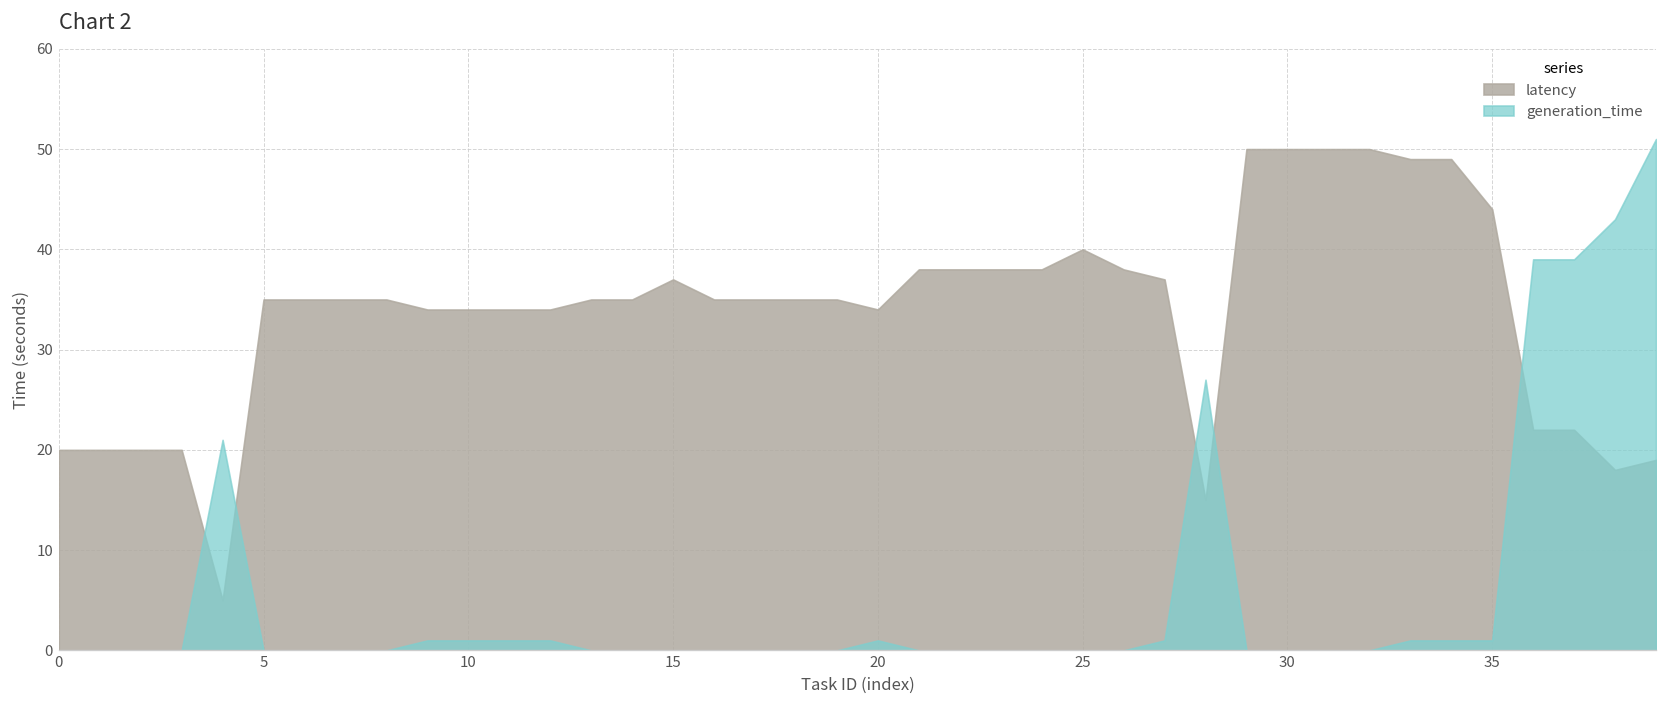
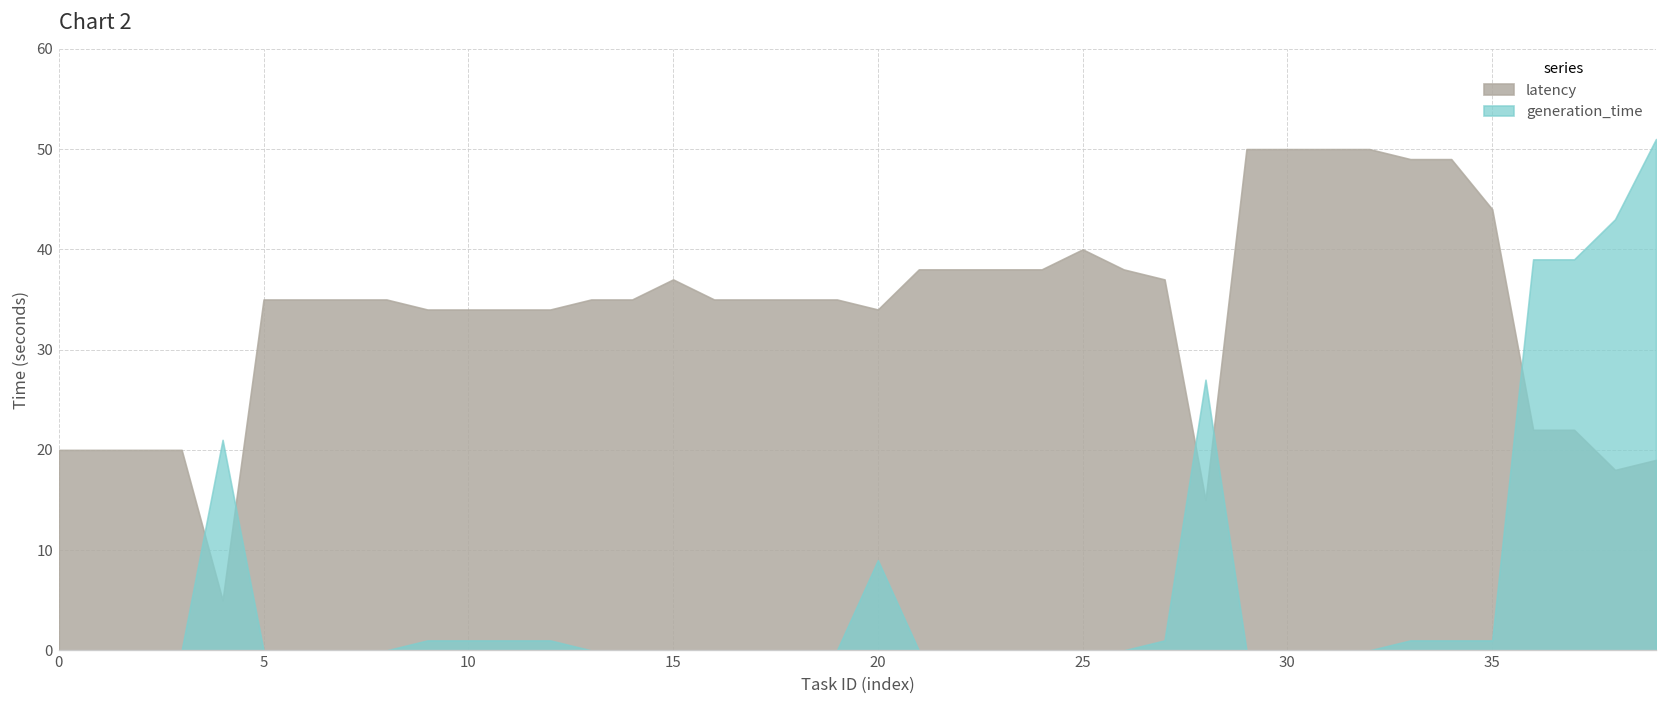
generation_time, 20: 1 -> 9
